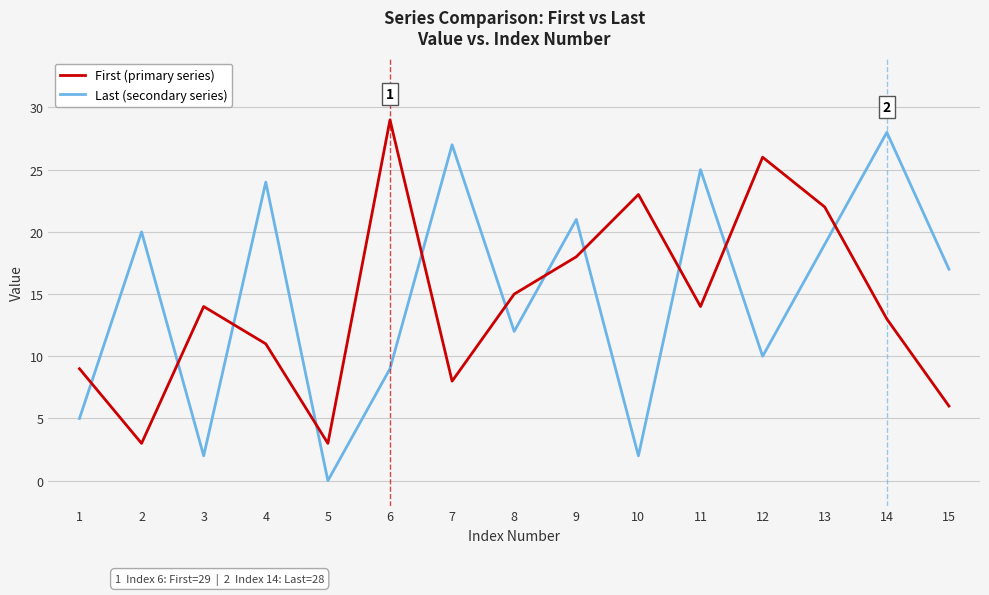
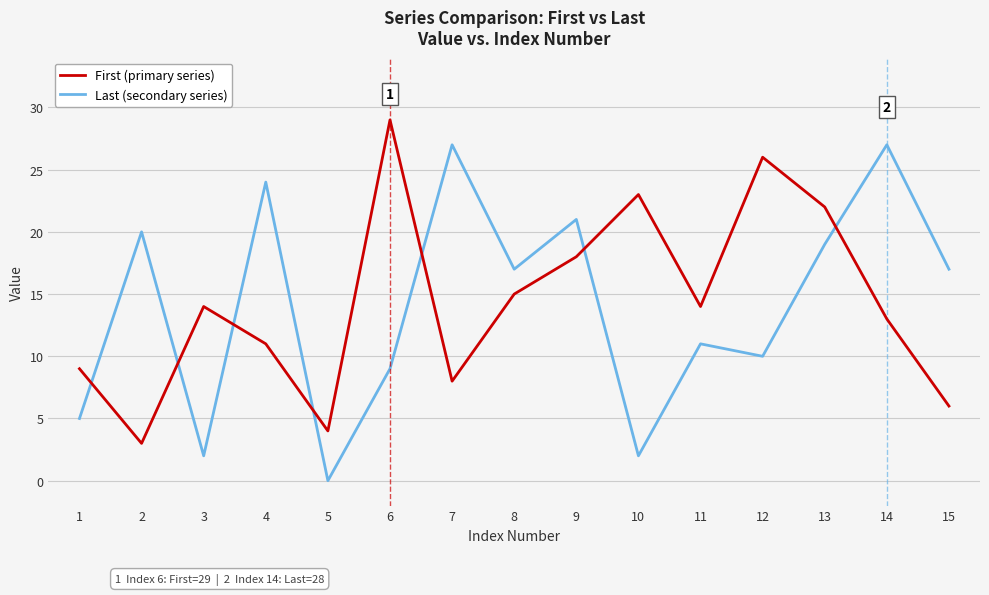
First (primary series), 5: 3 -> 4
Last (secondary series), 8: 12 -> 17
Last (secondary series), 11: 25 -> 11
Last (secondary series), 14: 28 -> 27
